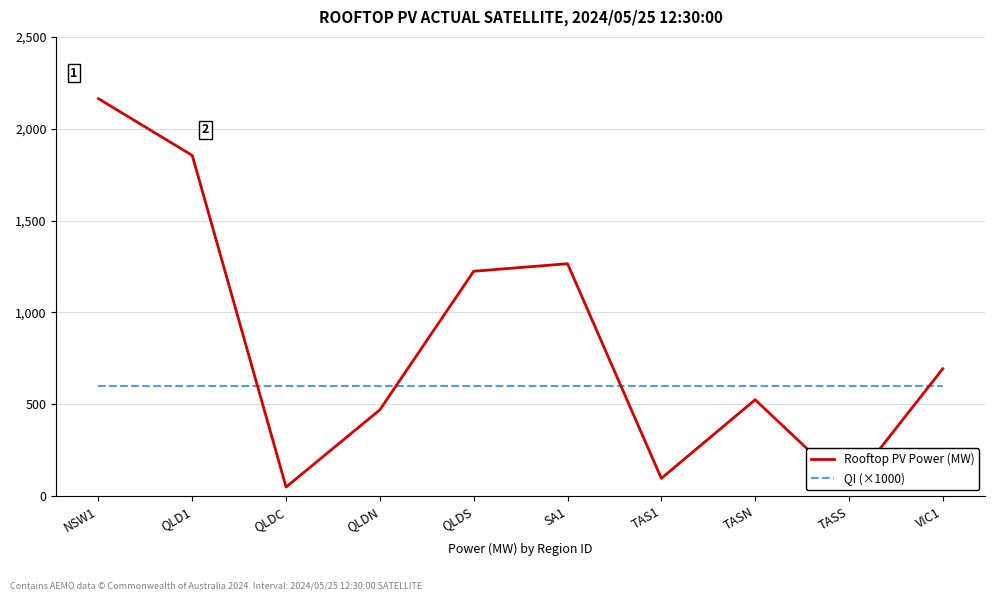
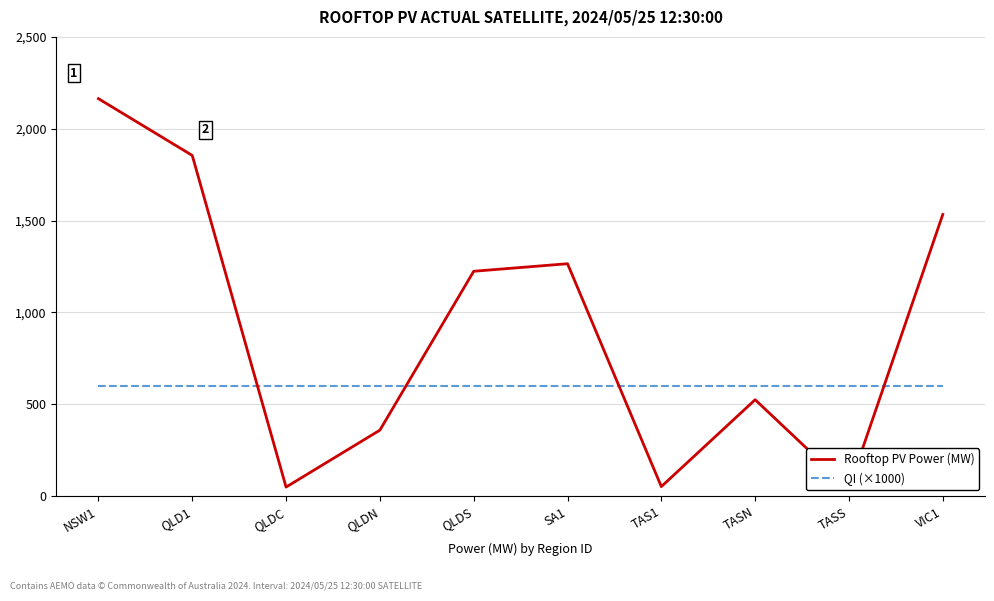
Rooftop PV Power (MW), QLDN: 470 -> 360
Rooftop PV Power (MW), TAS1: 100 -> 50
Rooftop PV Power (MW), VIC1: 690 -> 1,530
